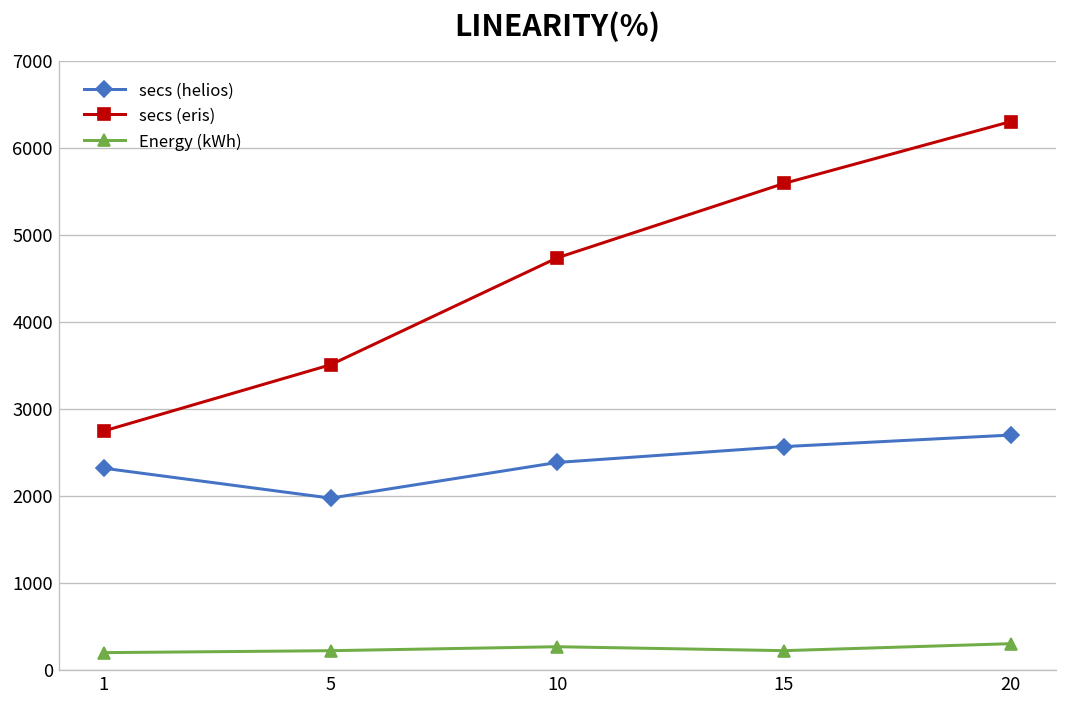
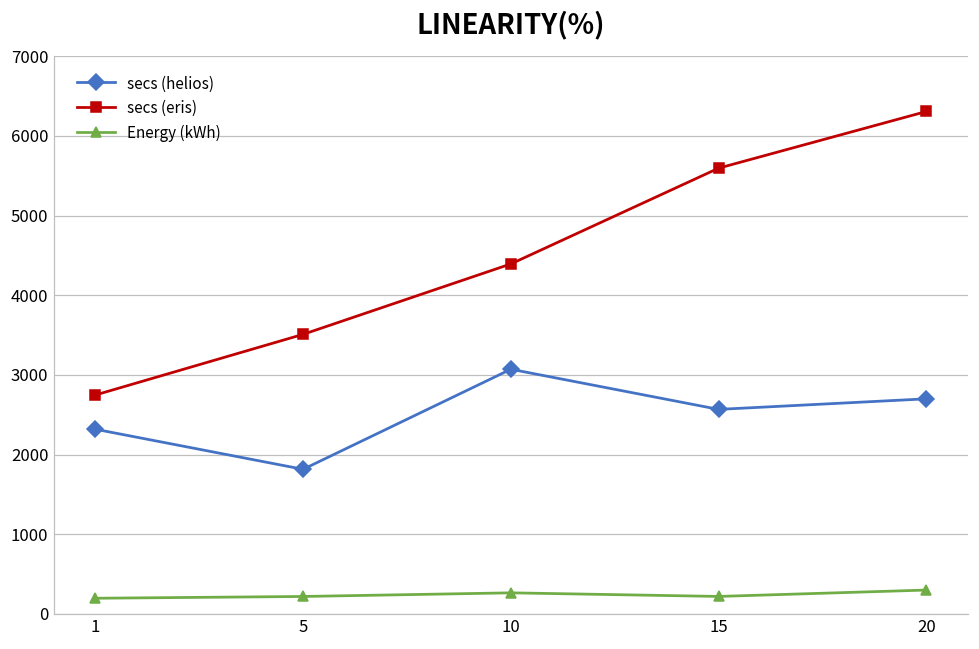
secs (helios), 5: 2000 -> 1800
secs (helios), 10: 2400 -> 3100
secs (eris), 10: 4700 -> 4400
